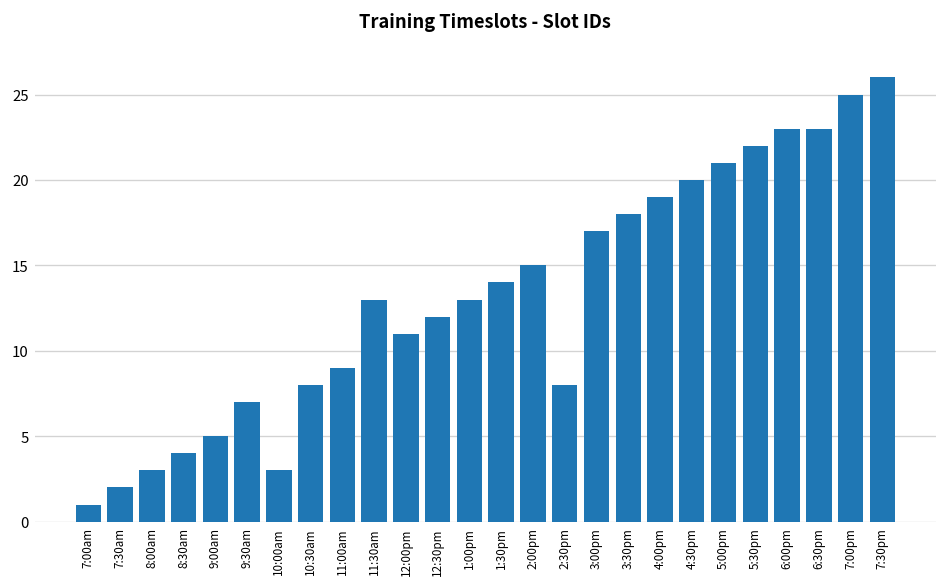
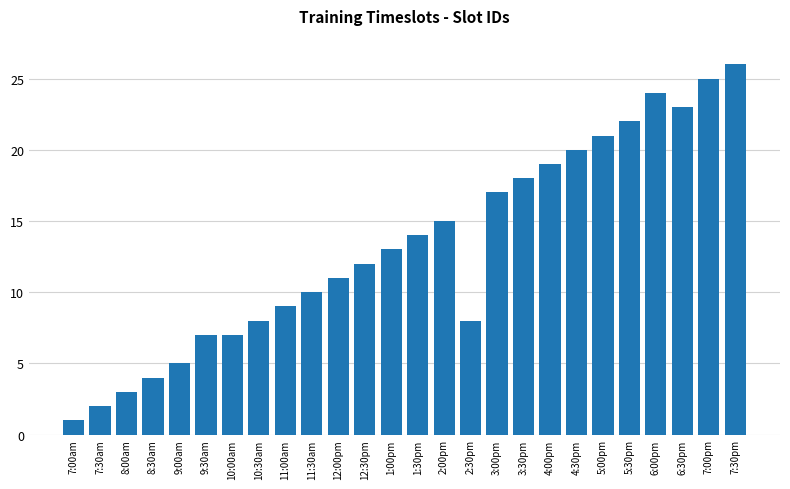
10:00am: 3 -> 7
11:30am: 13 -> 10
6:00pm: 23 -> 24
